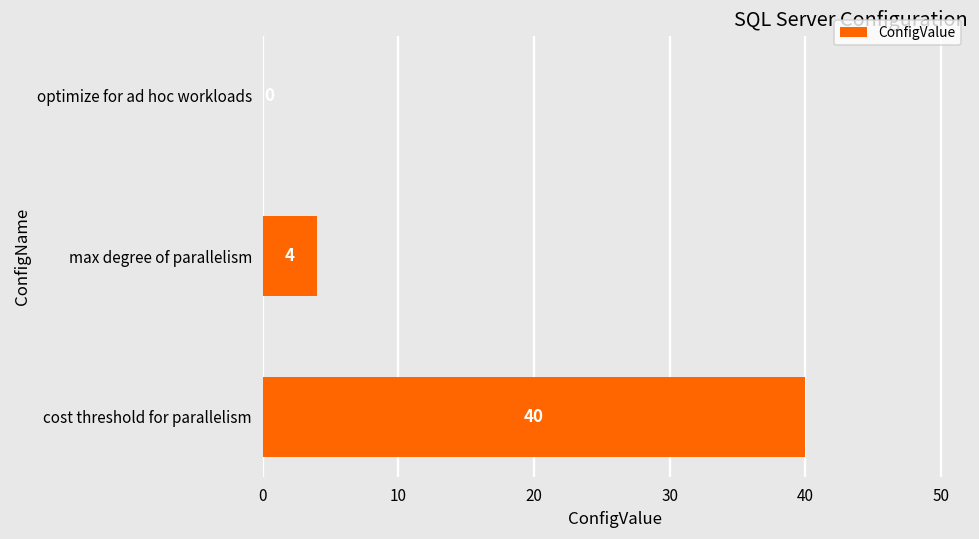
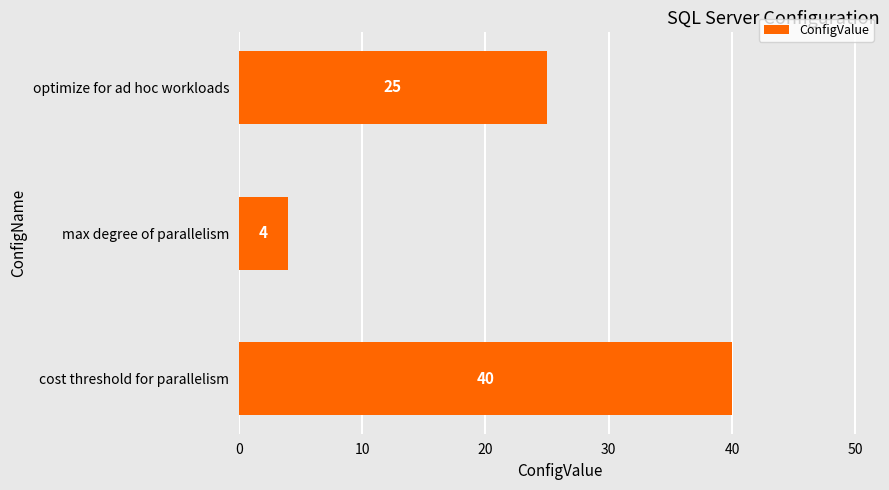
optimize for ad hoc workloads: 0 -> 25
